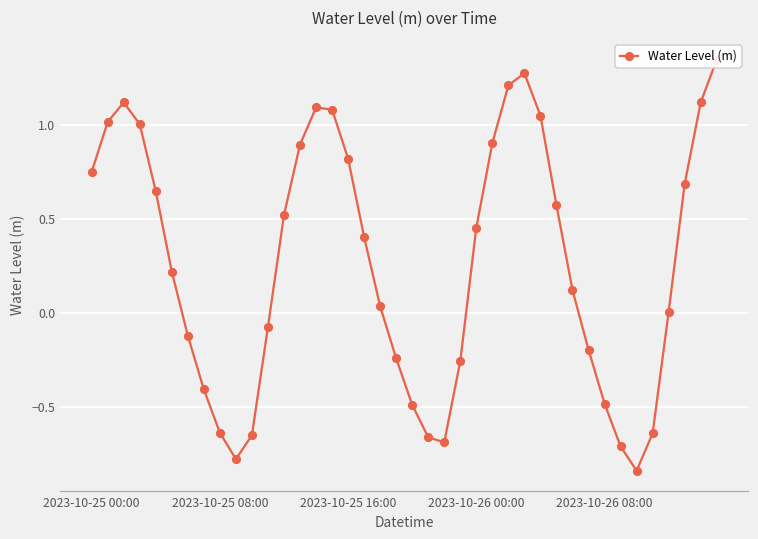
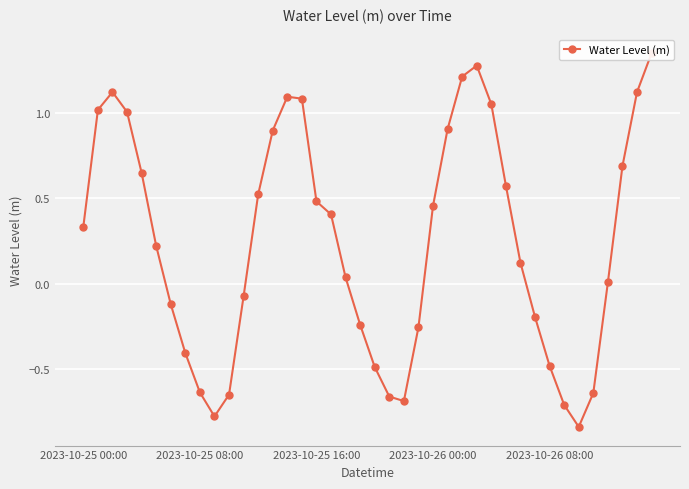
2023-10-25 00:00: 0.75 -> 0.33
2023-10-25 16:00: 0.82 -> 0.48
